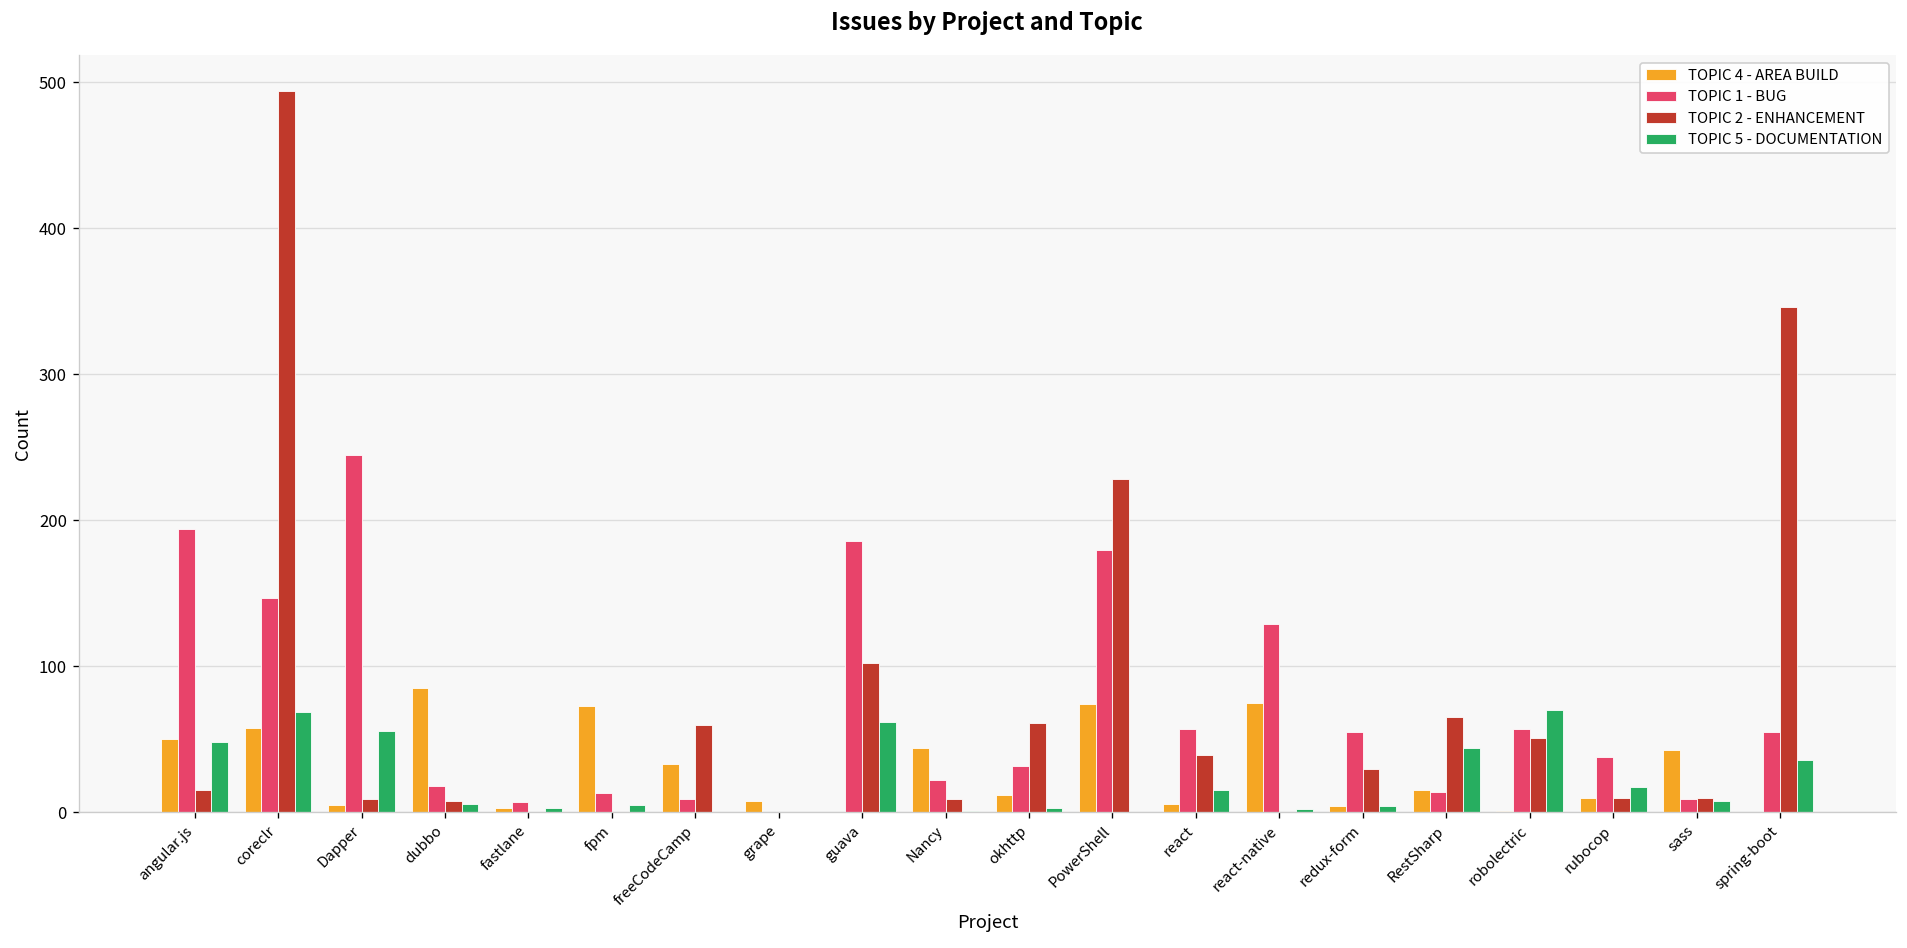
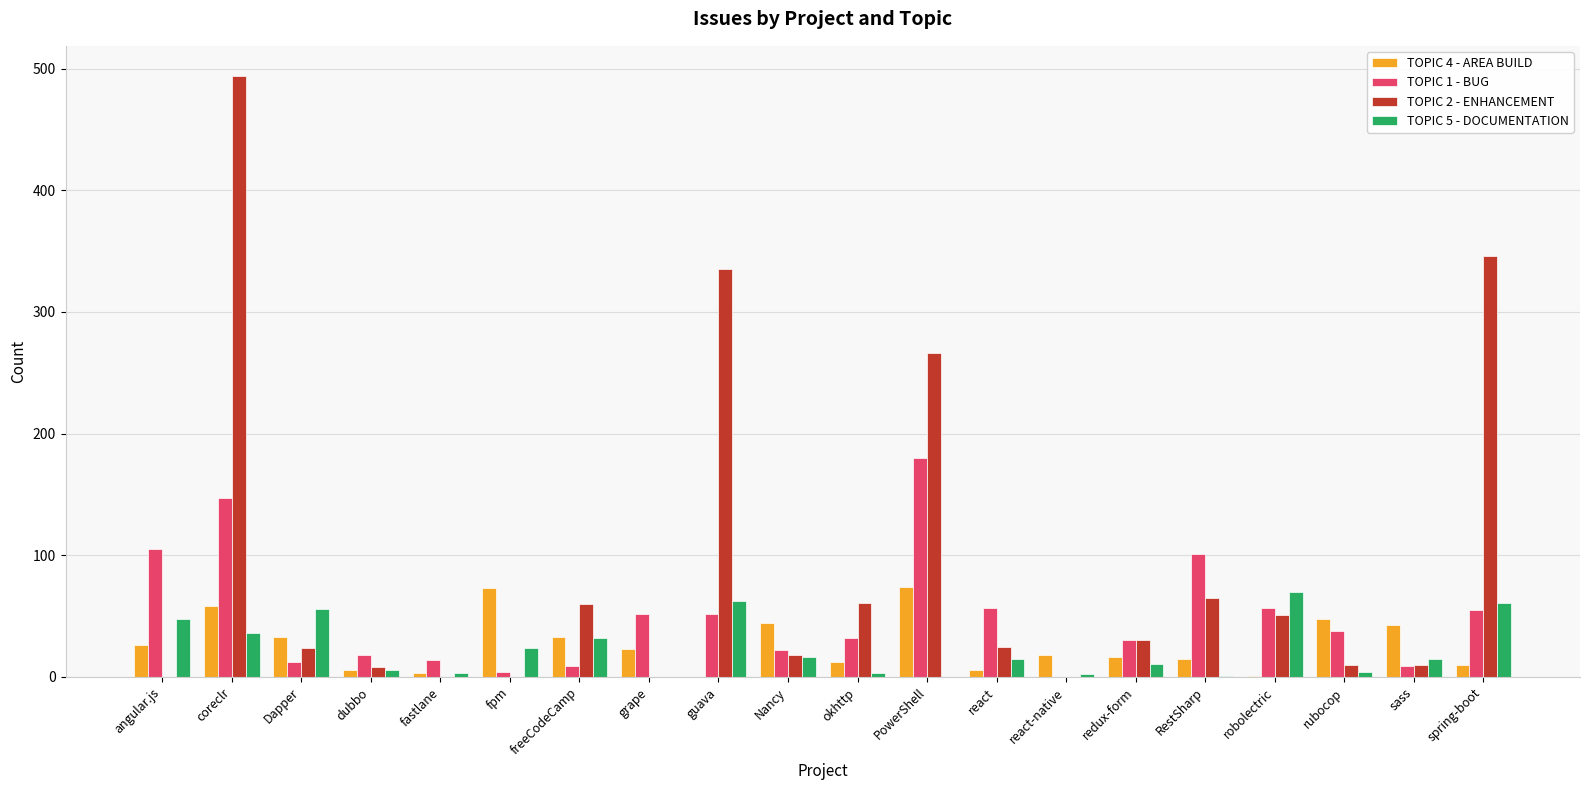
TOPIC 4 - AREA BUILD, angular.js: 50 -> 26
TOPIC 1 - BUG, angular.js: 194 -> 105
TOPIC 2 - ENHANCEMENT, angular.js: 15 -> 0
TOPIC 5 - DOCUMENTATION, coreclr: 69 -> 36
TOPIC 4 - AREA BUILD, Dapper: 5 -> 33
TOPIC 1 - BUG, Dapper: 245 -> 12
TOPIC 2 - ENHANCEMENT, Dapper: 9 -> 24
TOPIC 4 - AREA BUILD, dubbo: 85 -> 6
TOPIC 1 - BUG, fastlane: 7 -> 14
TOPIC 1 - BUG, fpm: 13 -> 4
TOPIC 5 - DOCUMENTATION, fpm: 5 -> 24
TOPIC 5 - DOCUMENTATION, freeCodeCamp: 0 -> 32
TOPIC 4 - AREA BUILD, grape: 8 -> 23
TOPIC 1 - BUG, grape: 0 -> 52
TOPIC 1 - BUG, guava: 186 -> 52
TOPIC 2 - ENHANCEMENT, guava: 102 -> 335
TOPIC 2 - ENHANCEMENT, Nancy: 9 -> 18
TOPIC 5 - DOCUMENTATION, Nancy: 1 -> 16
TOPIC 2 - ENHANCEMENT, PowerShell: 228 -> 266
TOPIC 2 - ENHANCEMENT, react: 39 -> 25
TOPIC 4 - AREA BUILD, react-native: 75 -> 18
TOPIC 1 - BUG, react-native: 129 -> 0
TOPIC 4 - AREA BUILD, redux-form: 4 -> 16
TOPIC 1 - BUG, redux-form: 55 -> 30
TOPIC 5 - DOCUMENTATION, redux-form: 4 -> 11
TOPIC 1 - BUG, RestSharp: 14 -> 101
TOPIC 5 - DOCUMENTATION, RestSharp: 44 -> 1
TOPIC 4 - AREA BUILD, rubocop: 10 -> 48
TOPIC 5 - DOCUMENTATION, rubocop: 17 -> 4
TOPIC 5 - DOCUMENTATION, sass: 8 -> 15
TOPIC 4 - AREA BUILD, spring-boot: 0 -> 10
TOPIC 5 - DOCUMENTATION, spring-boot: 36 -> 61
